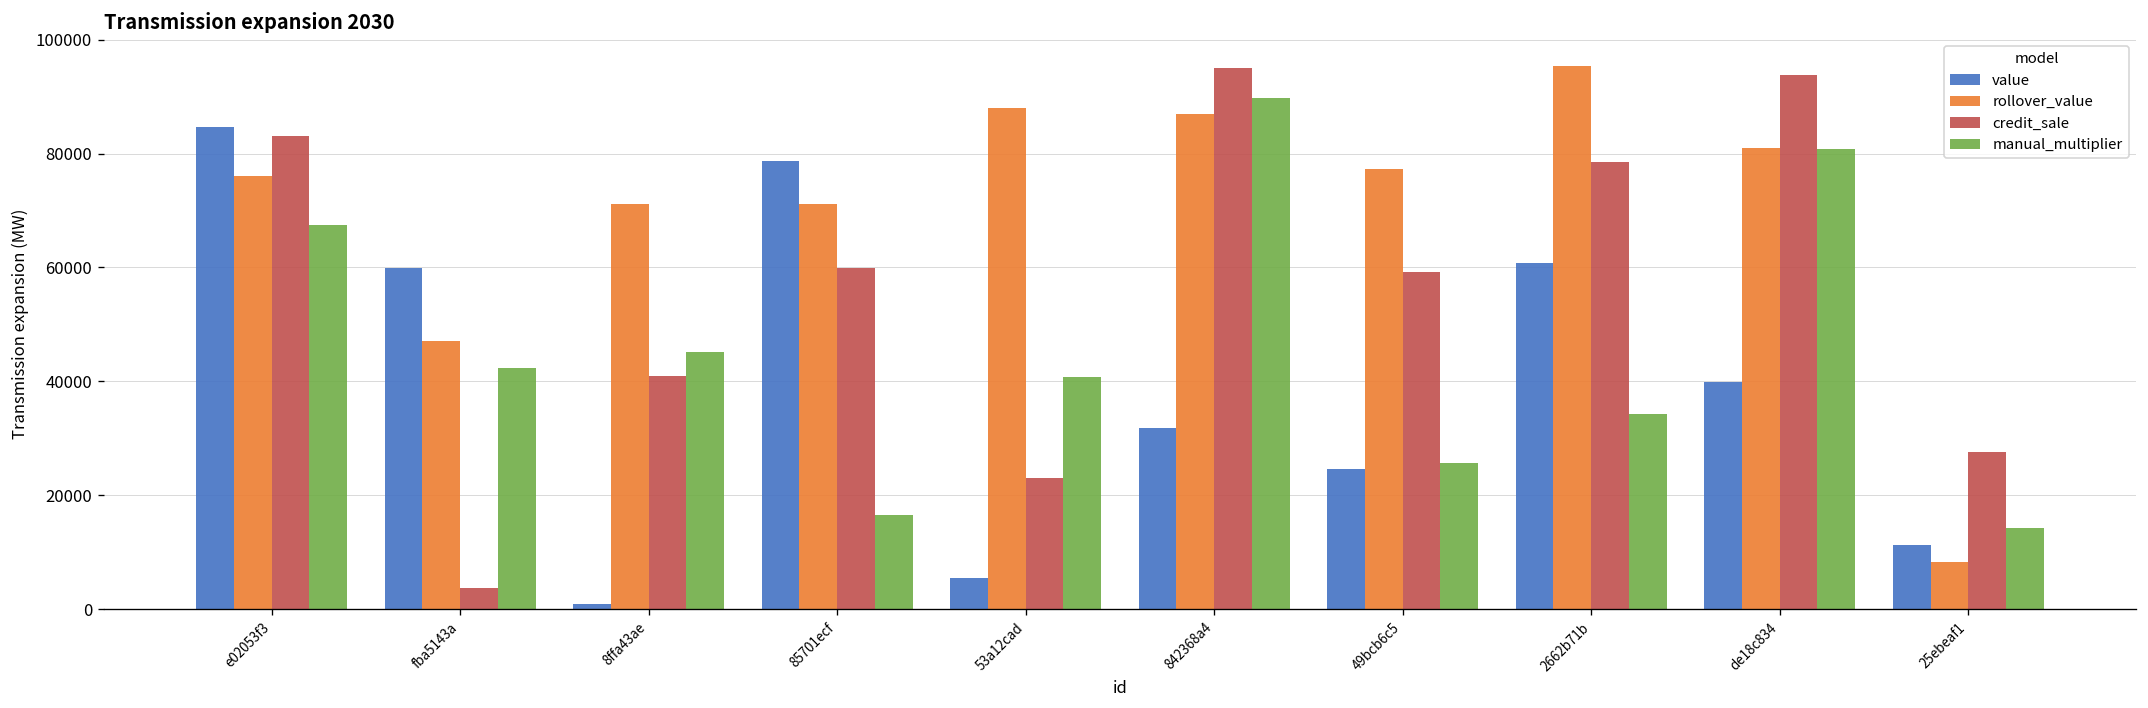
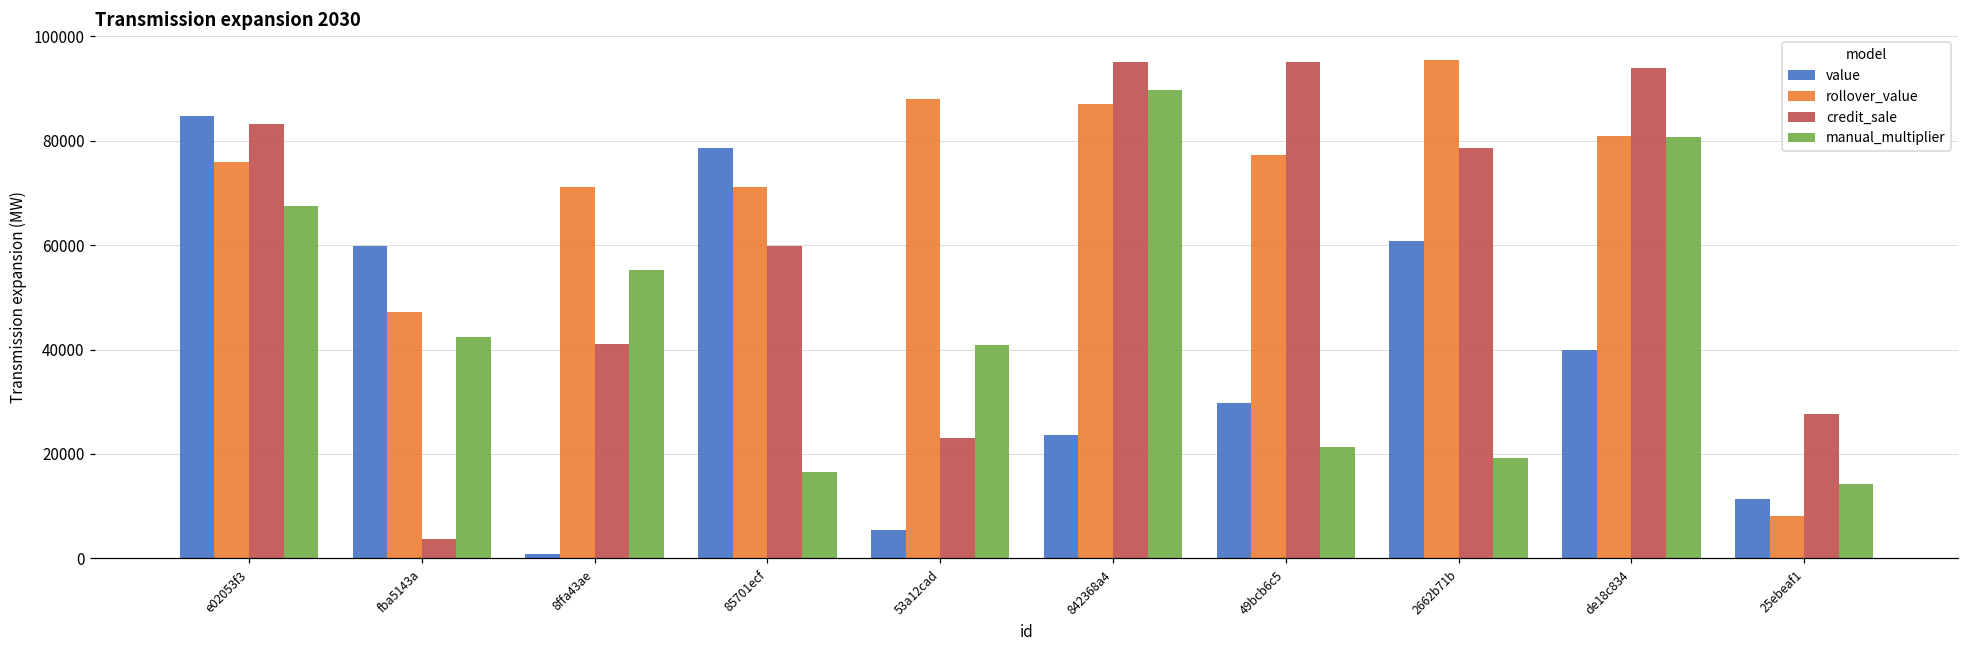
manual_multiplier, 8ffa43ae: 45000 -> 55000
value, 842368a4: 32000 -> 24000
value, 49bcb6c5: 25000 -> 30000
credit_sale, 49bcb6c5: 59000 -> 95000
manual_multiplier, 49bcb6c5: 26000 -> 21000
manual_multiplier, 2662b71b: 34000 -> 19000
